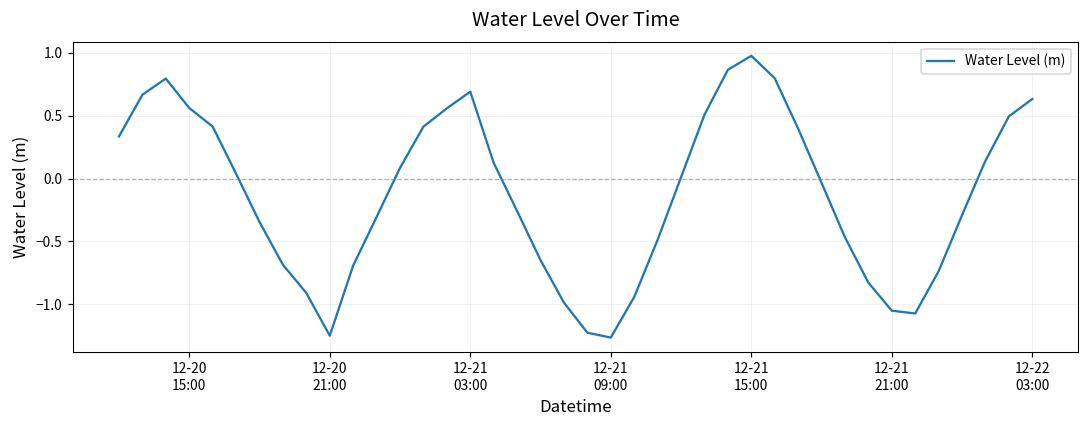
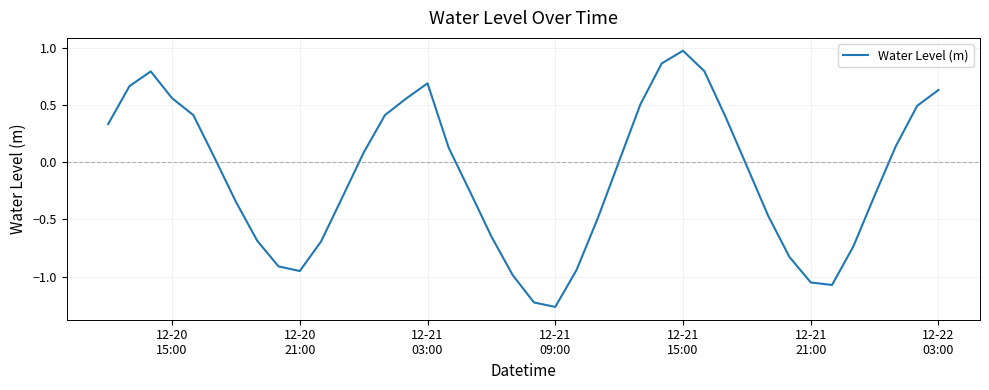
12-20 21:00: -1.25 -> -0.95
